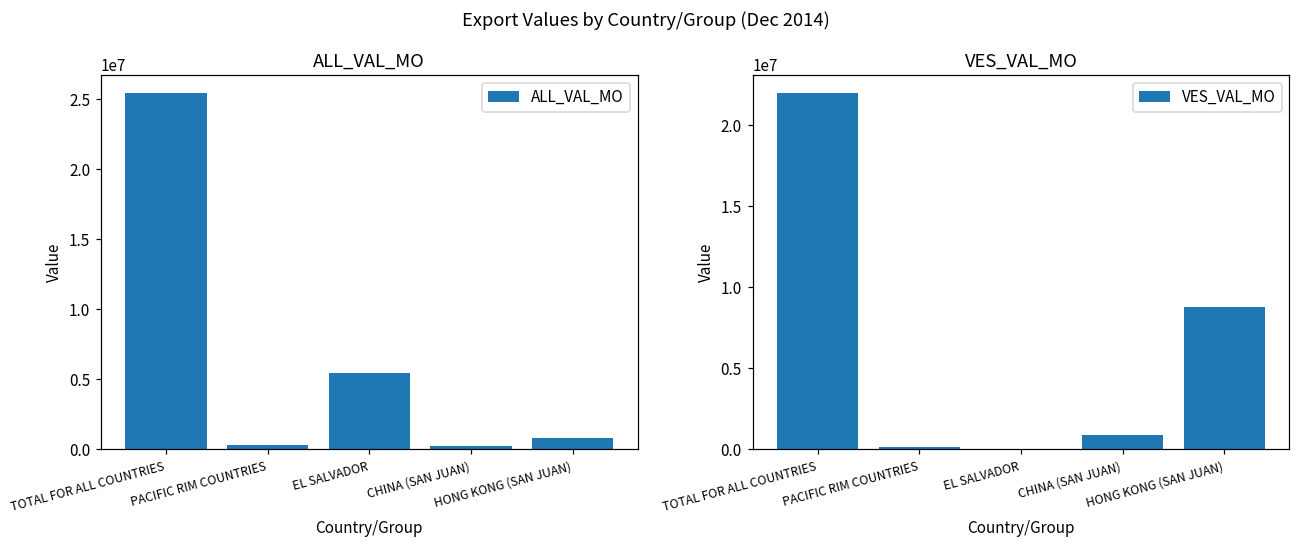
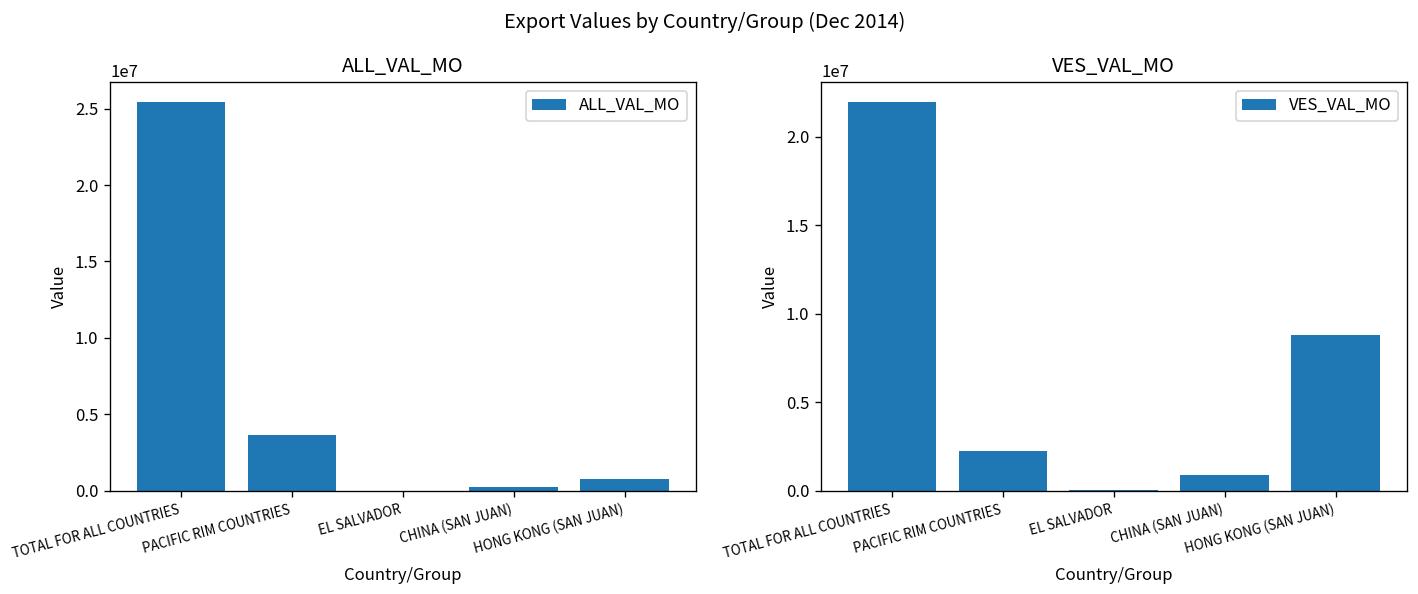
ALL_VAL_MO, PACIFIC RIM COUNTRIES: 300000 -> 3700000
ALL_VAL_MO, EL SALVADOR: 5400000 -> 0
VES_VAL_MO, PACIFIC RIM COUNTRIES: 100000 -> 2300000
